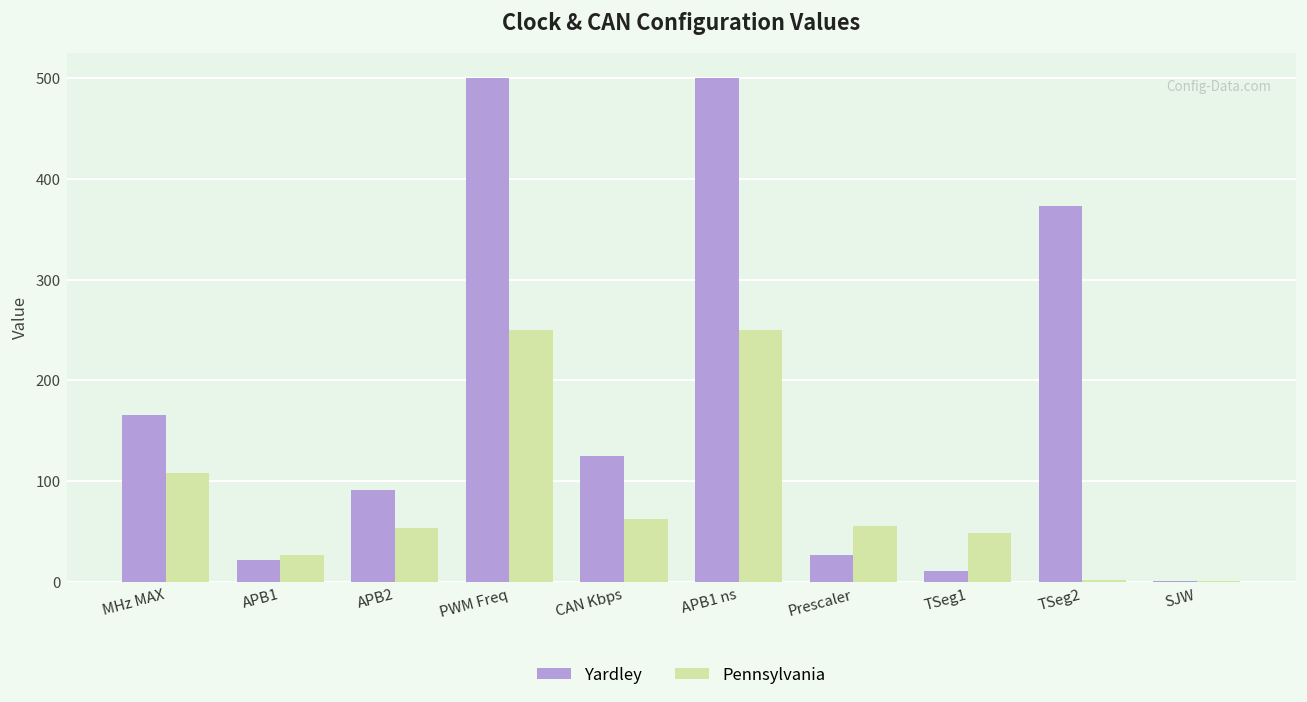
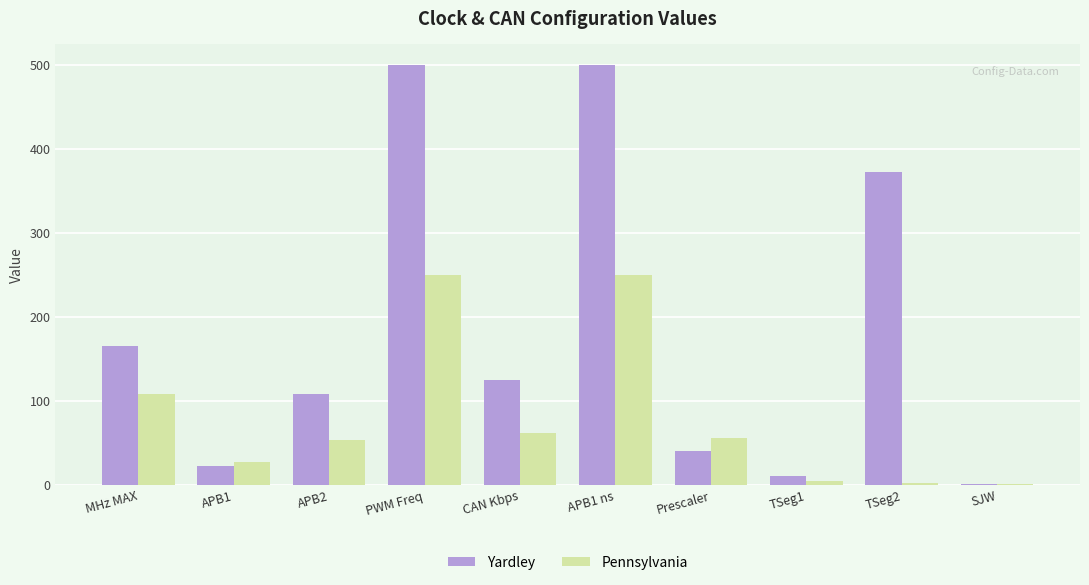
Yardley, APB2: 90 -> 110
Yardley, Prescaler: 30 -> 40
Pennsylvania, TSeg1: 50 -> 10
